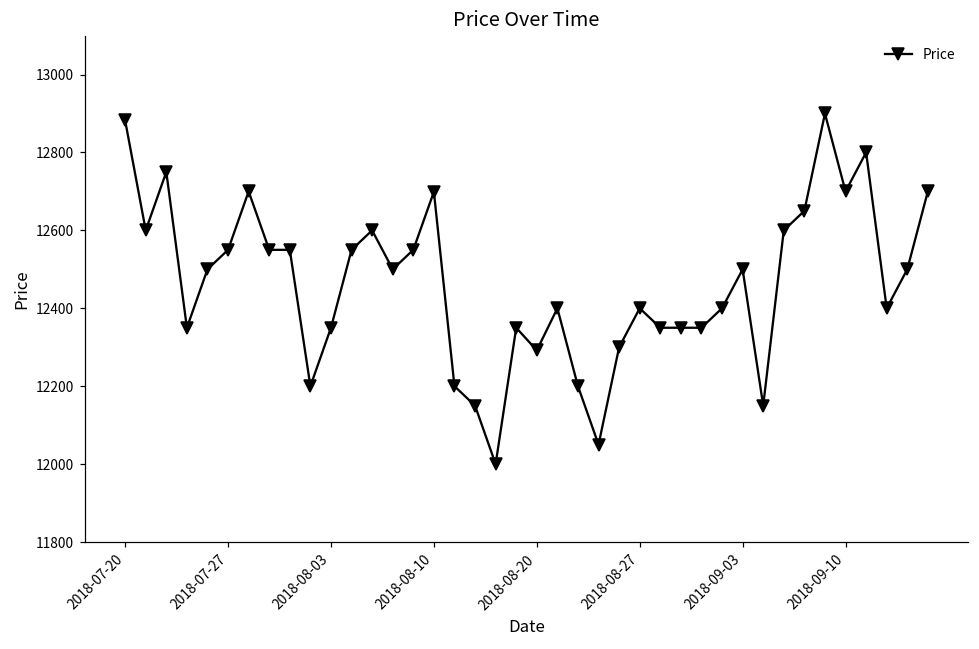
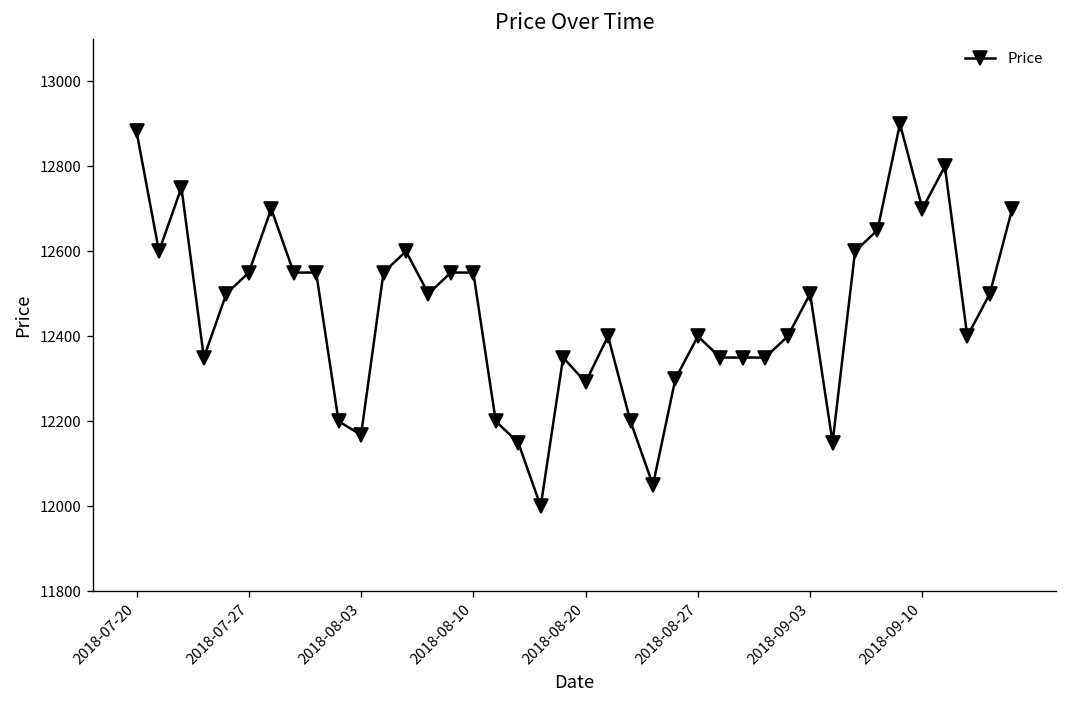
2018-08-03: 12350 -> 12170
2018-08-10: 12700 -> 12550
